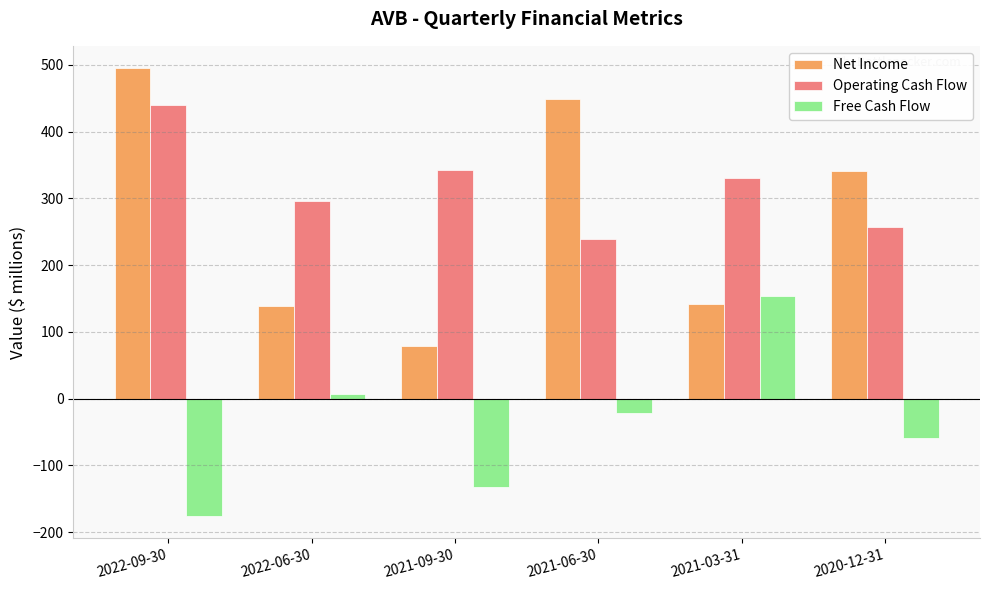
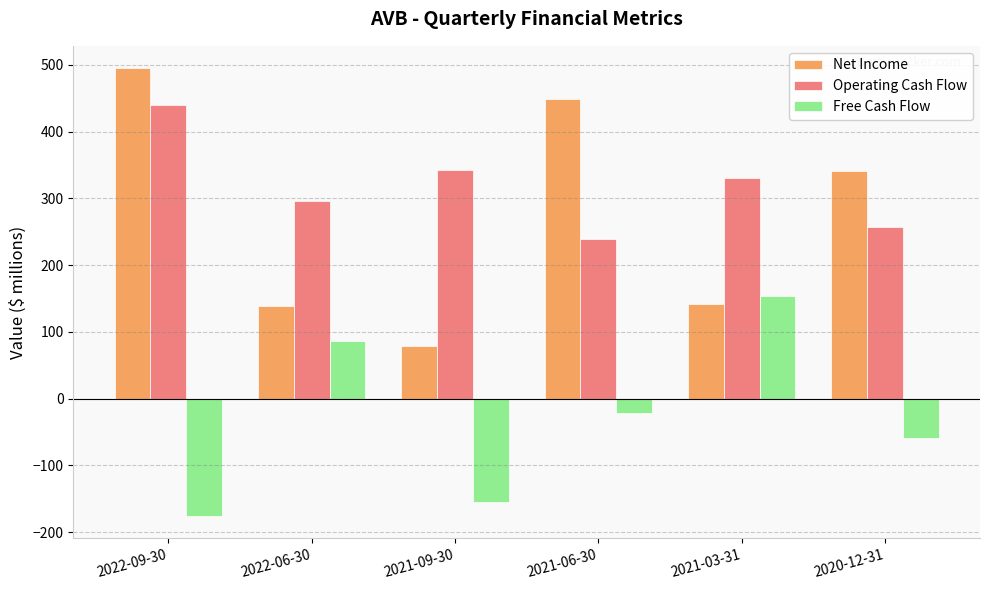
Free Cash Flow, 2022-06-30: 10 -> 90
Free Cash Flow, 2021-09-30: -130 -> -160
